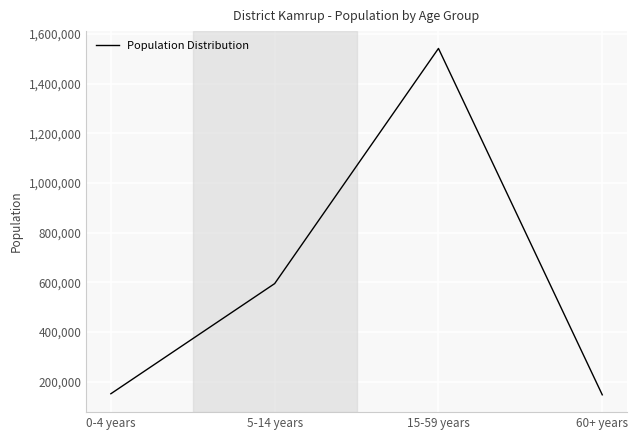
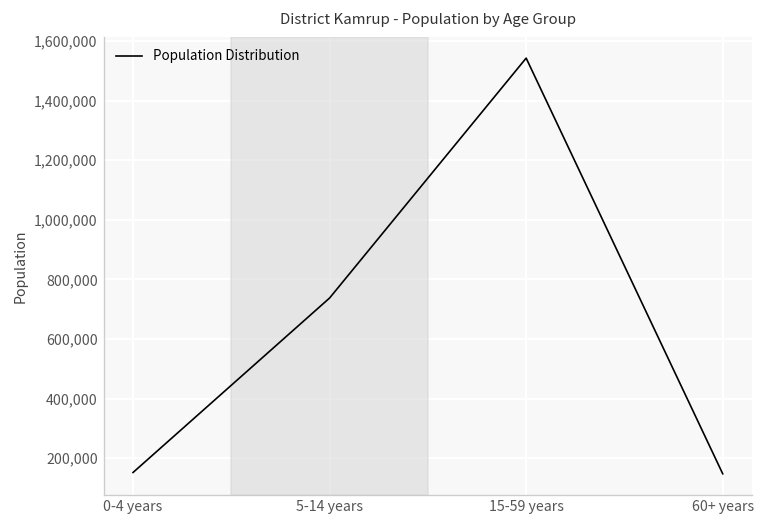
5-14 years: 600,000 -> 740,000
